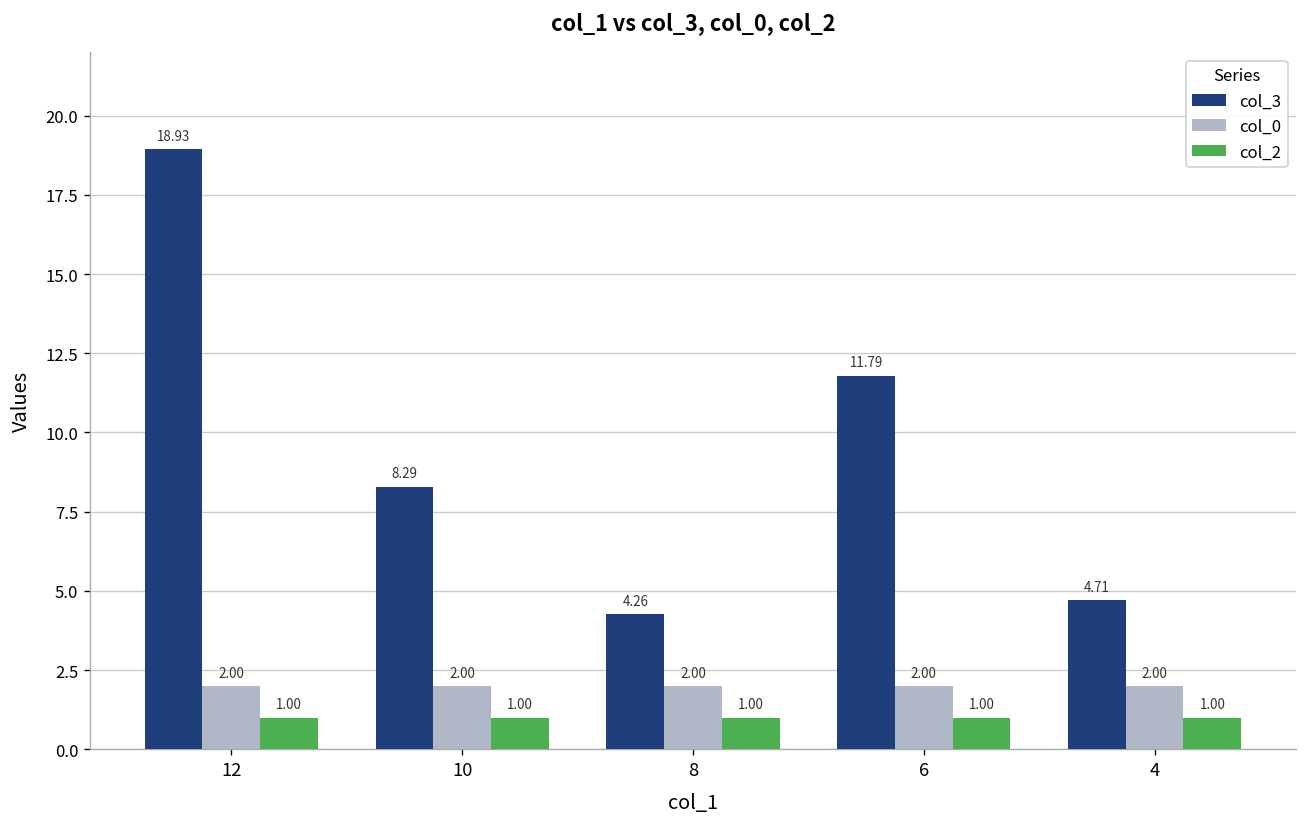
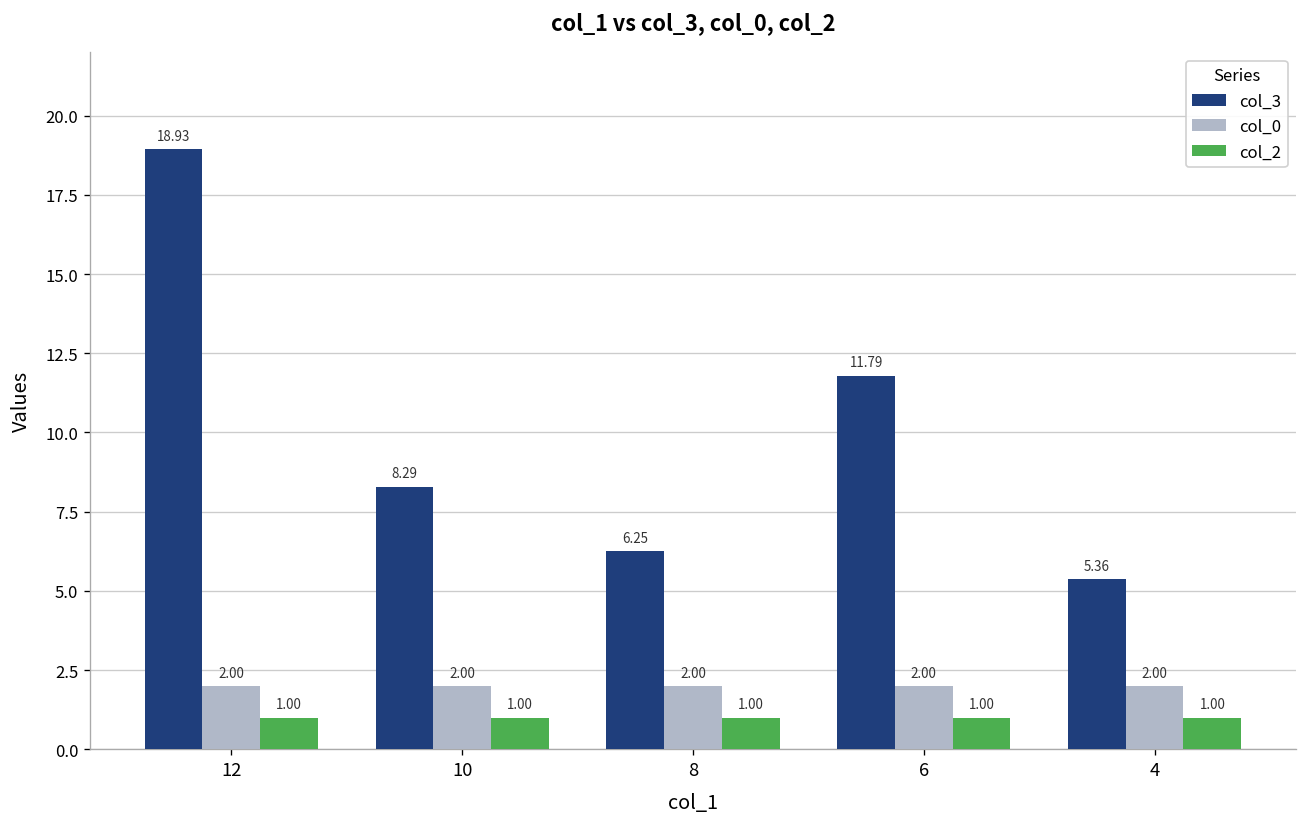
col_3, 8: 4.26 -> 6.25
col_3, 4: 4.71 -> 5.36
